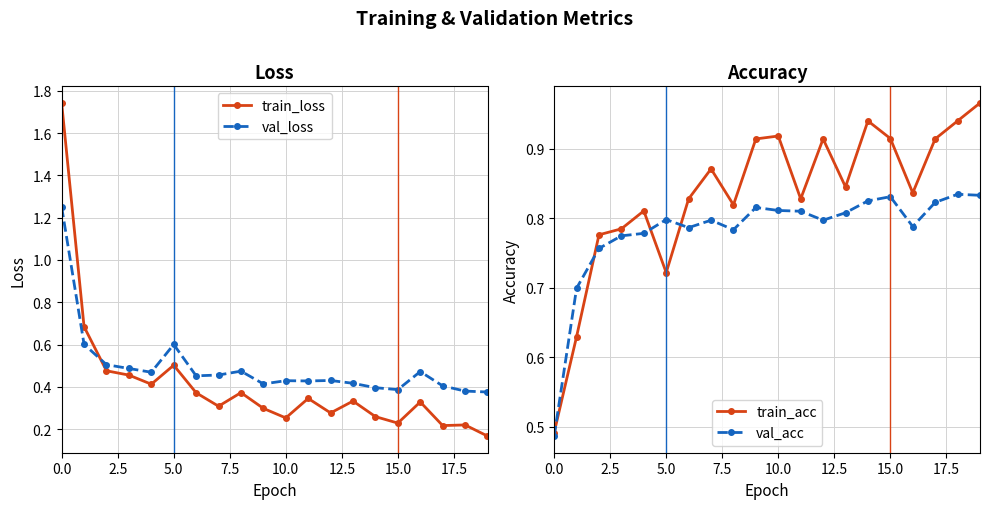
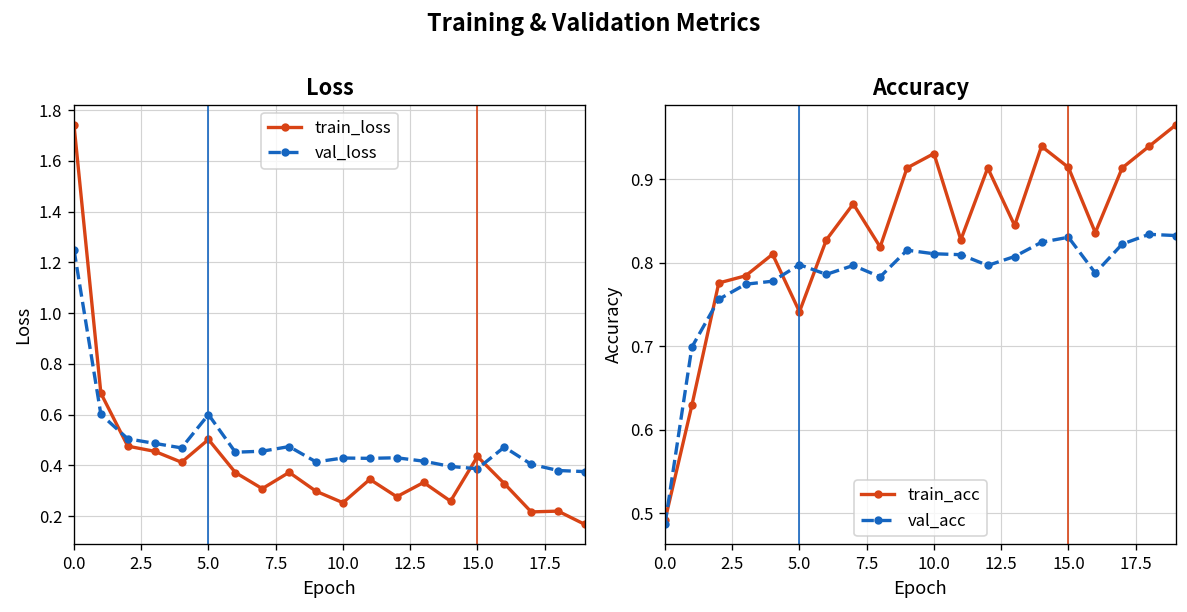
Loss, train_loss, 15.0: 0.23 -> 0.44
Accuracy, train_acc, 5.0: 0.72 -> 0.74
Accuracy, train_acc, 10.0: 0.92 -> 0.93
